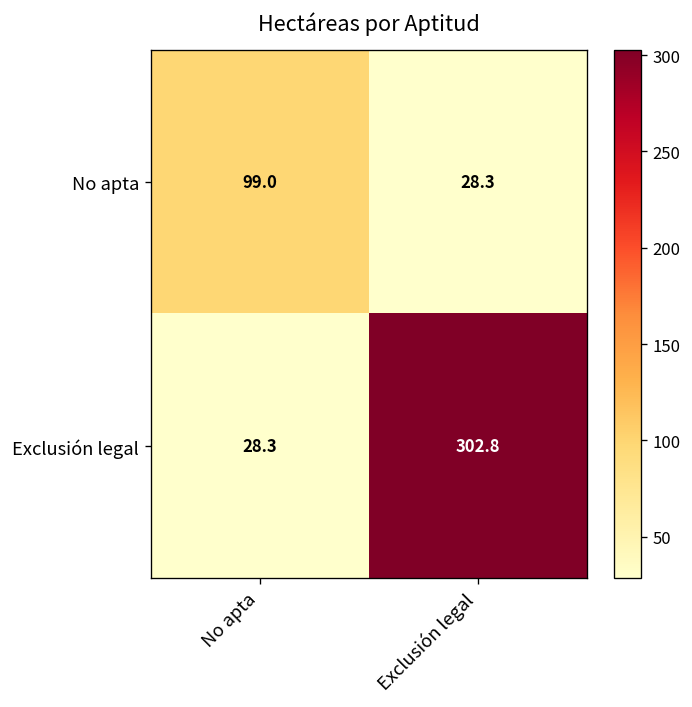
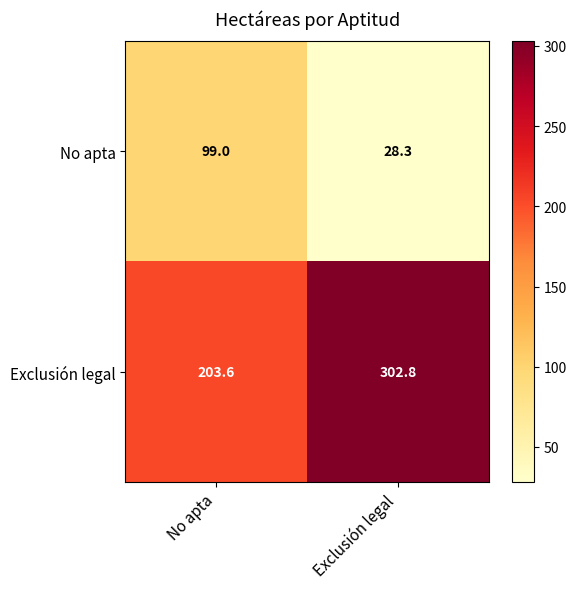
Exclusión legal, No apta: 28.3 -> 203.6
